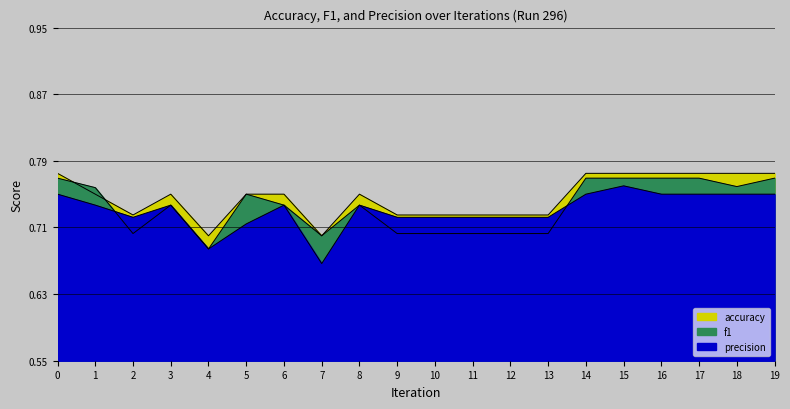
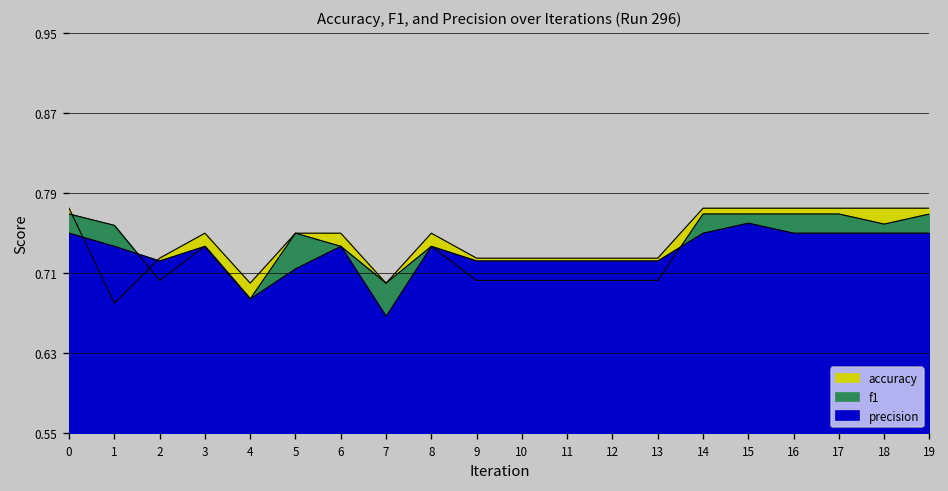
accuracy, 1: 0.75 -> 0.68
